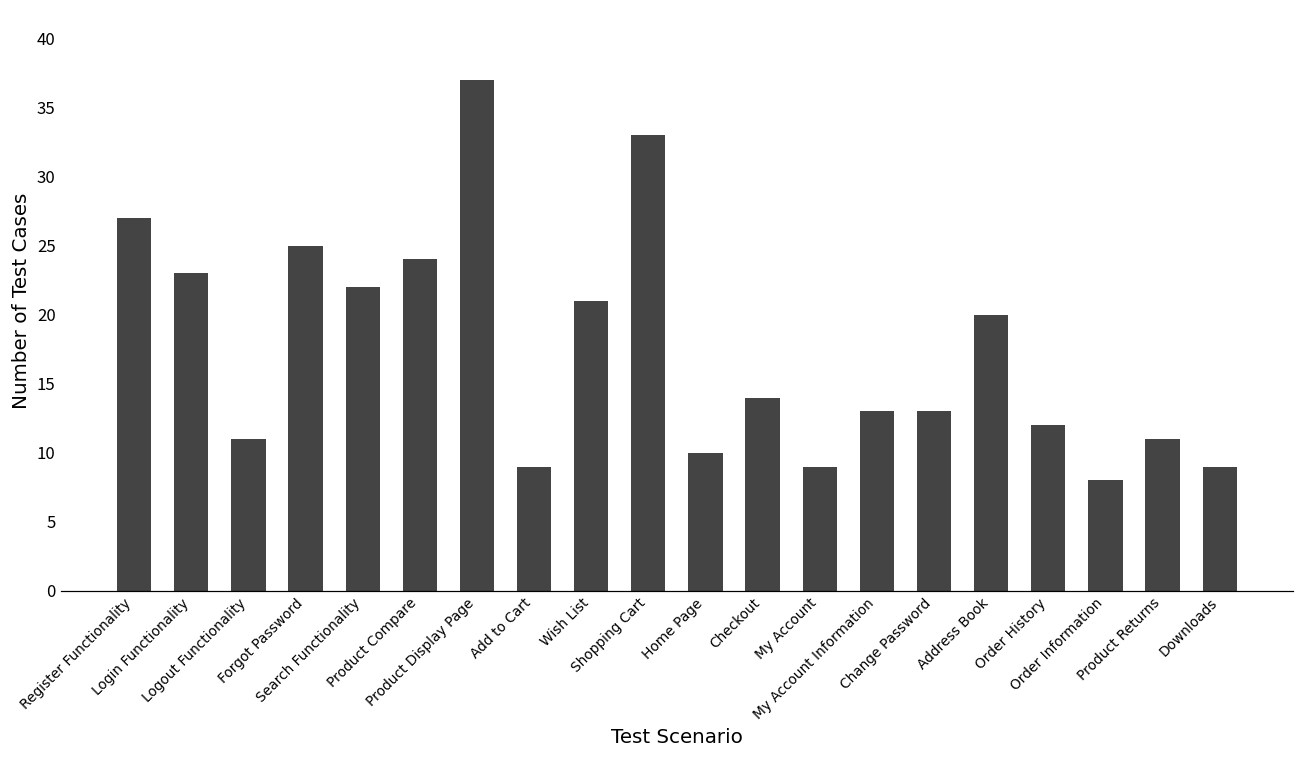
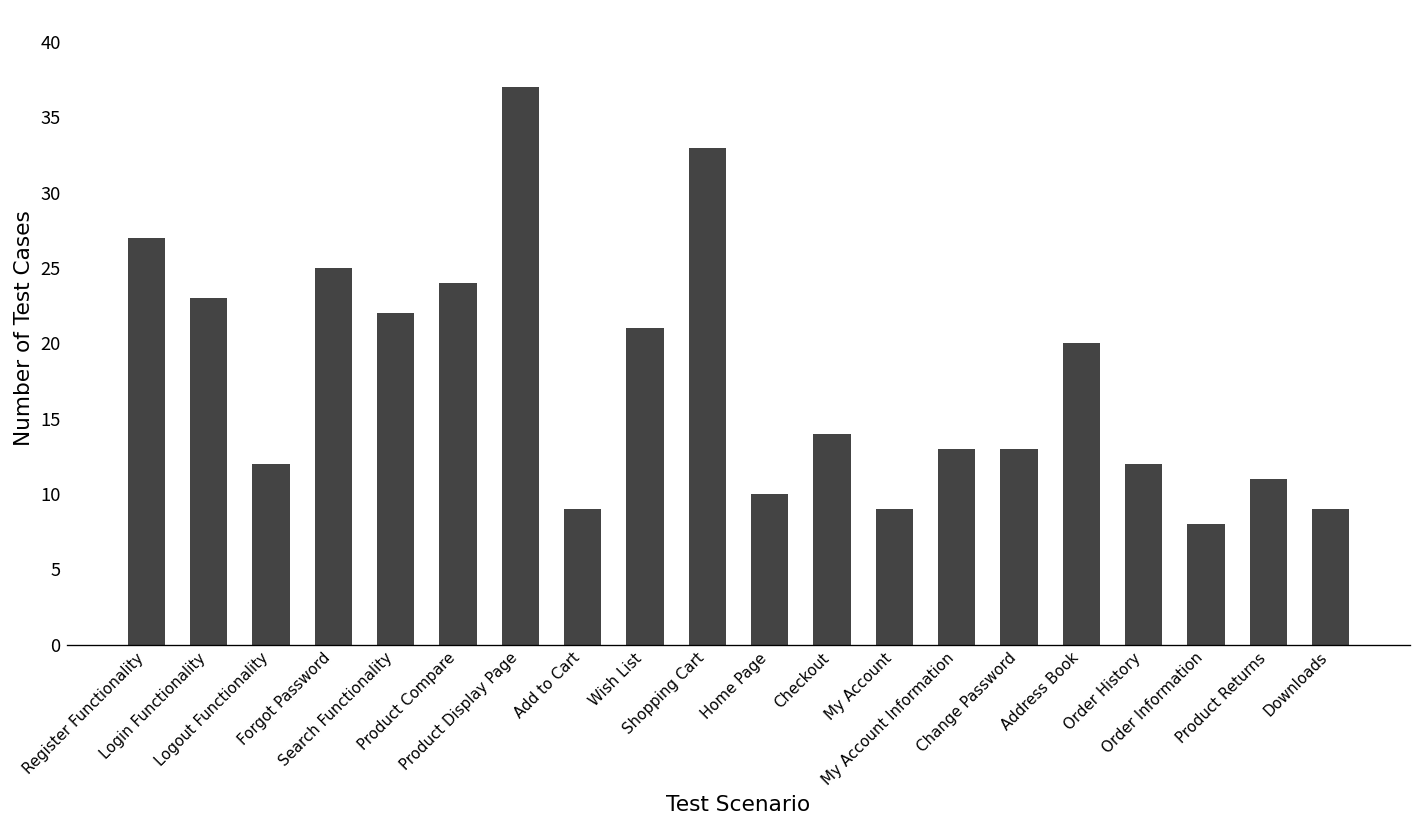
Logout Functionality: 11 -> 12
